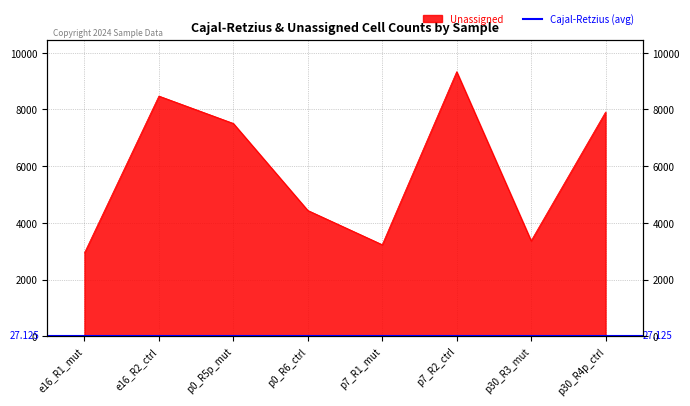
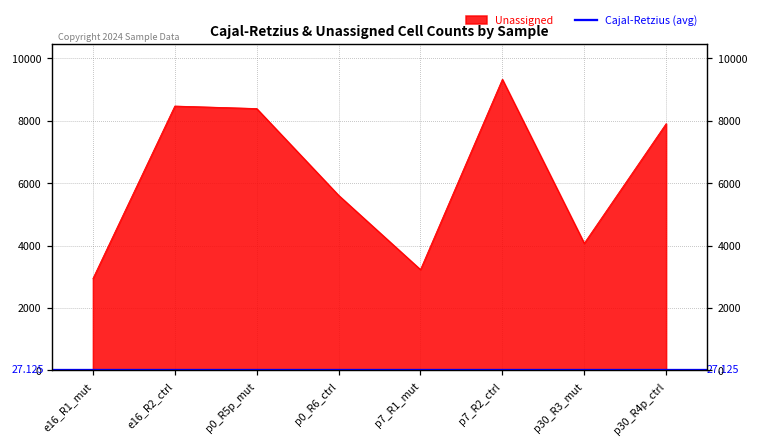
p0_R5p_mut: 7500 -> 8400
p0_R6_ctrl: 4400 -> 5600
p30_R3_mut: 3400 -> 4100
